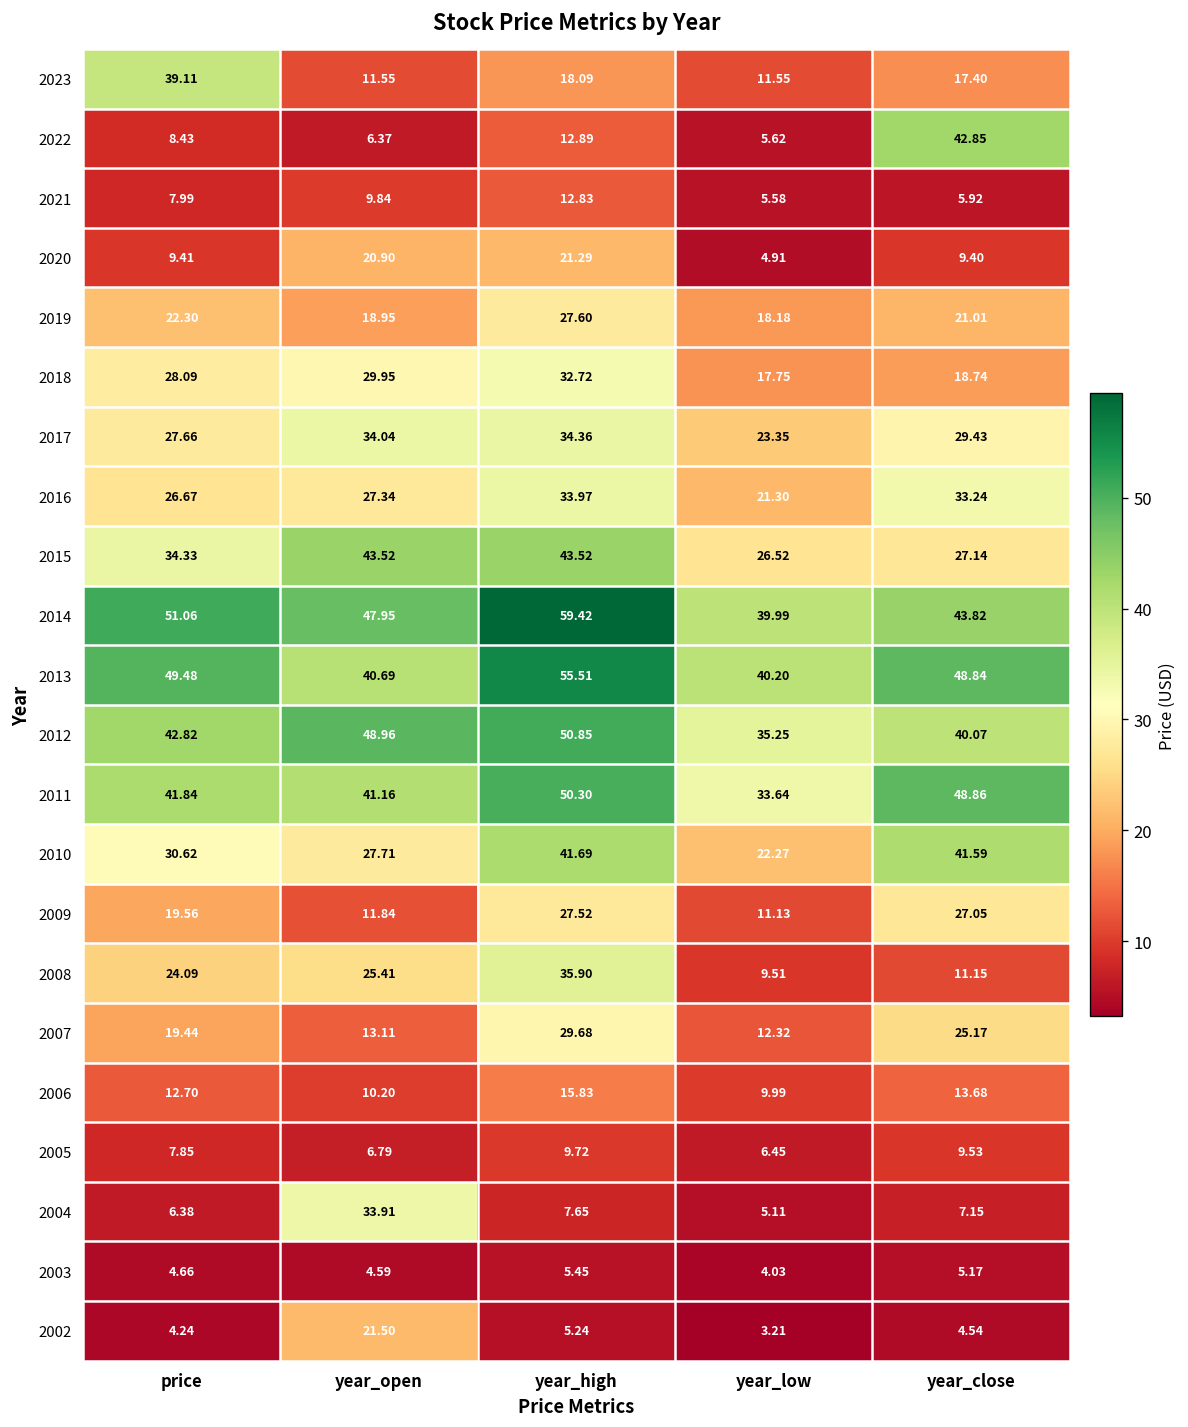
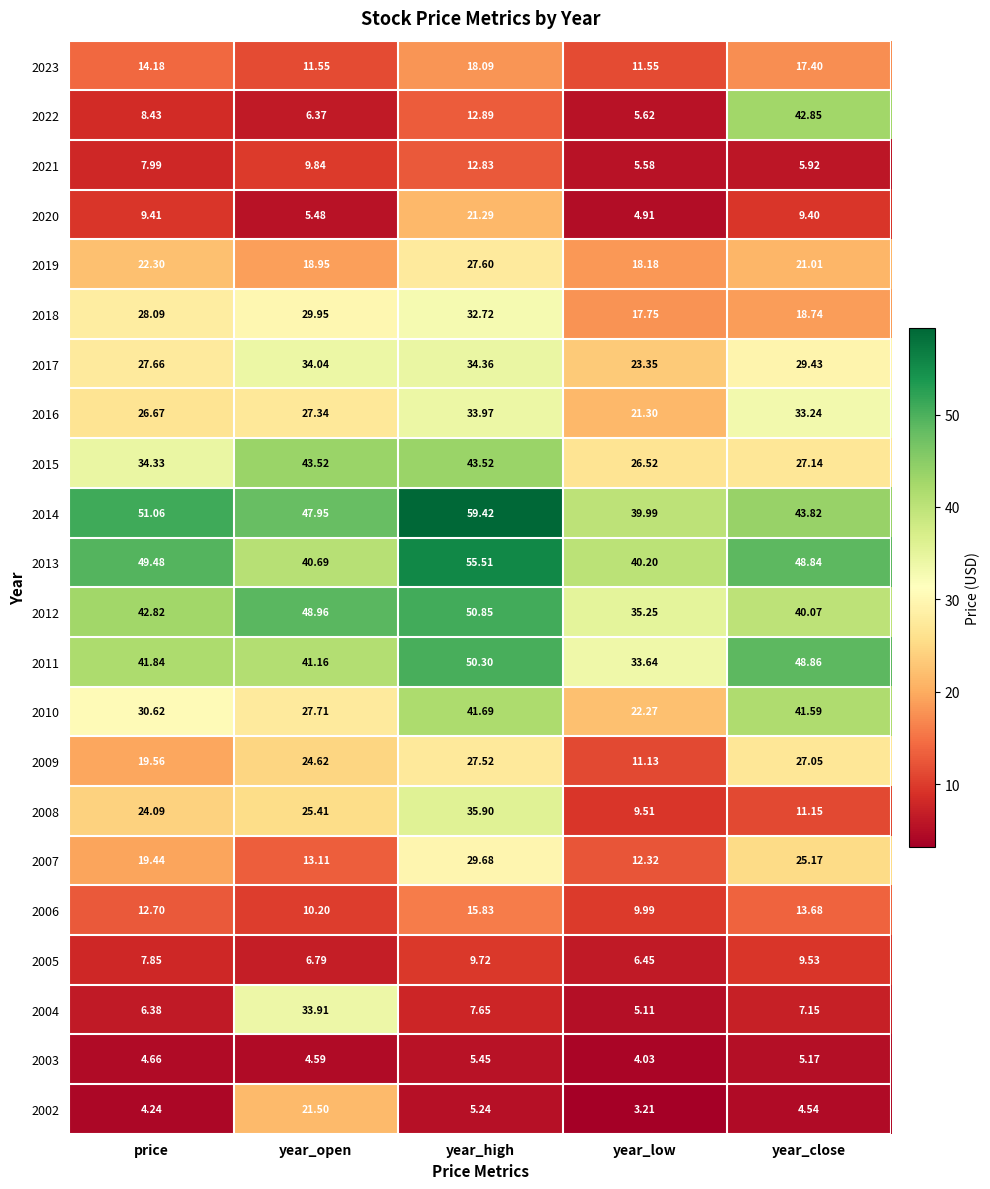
2023, price: 39.11 -> 14.18
2020, year_open: 20.90 -> 5.48
2009, year_open: 11.84 -> 24.62
